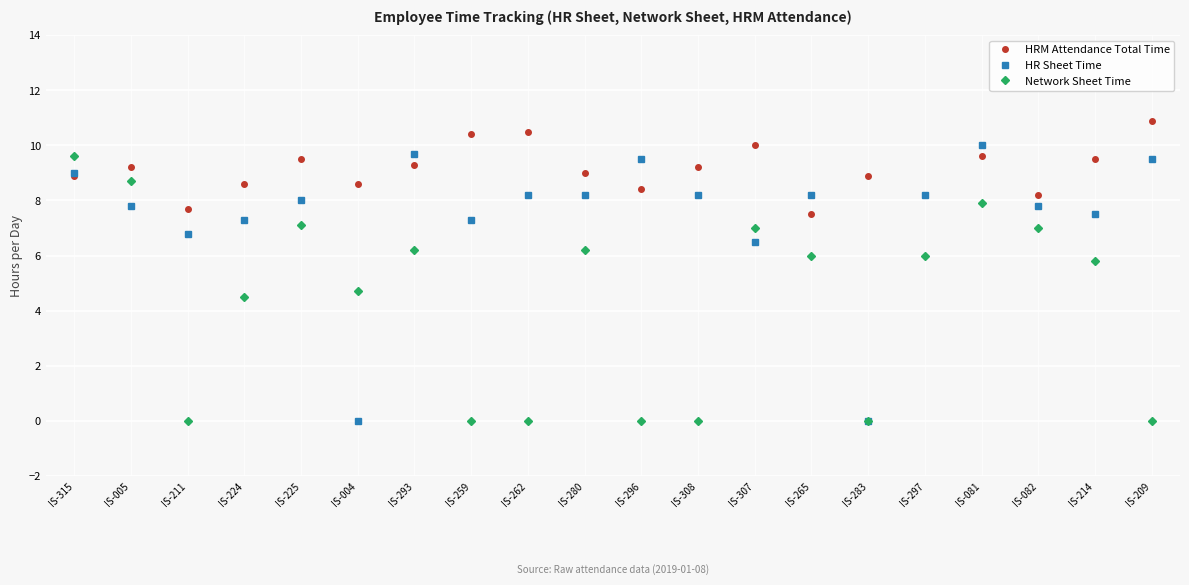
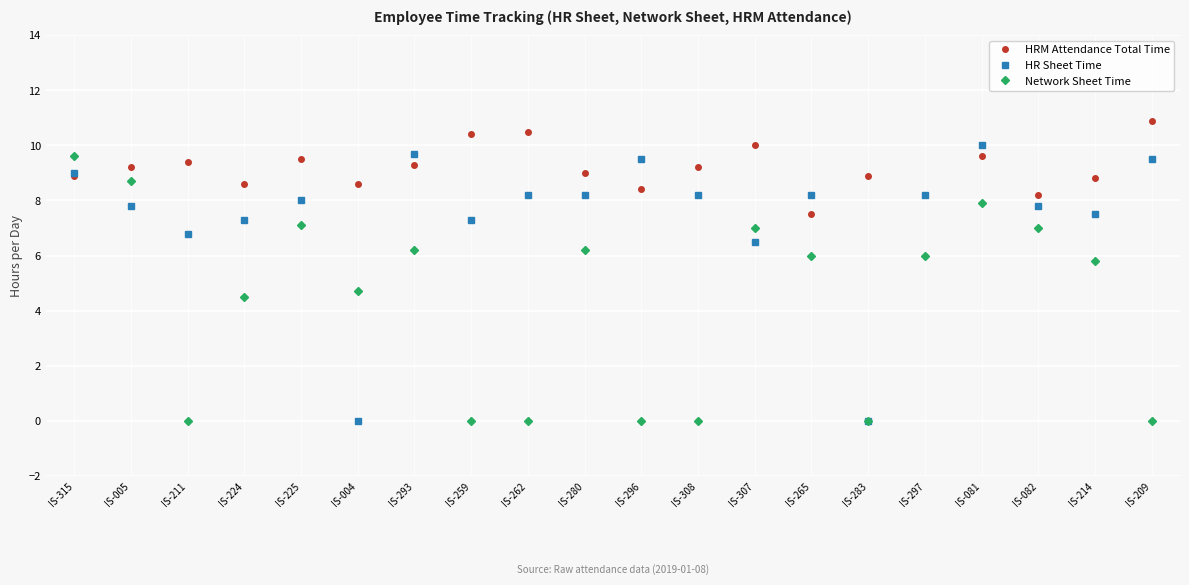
HRM Attendance Total Time, IS-211: 7.7 -> 9.4
HRM Attendance Total Time, IS-214: 9.5 -> 8.8
